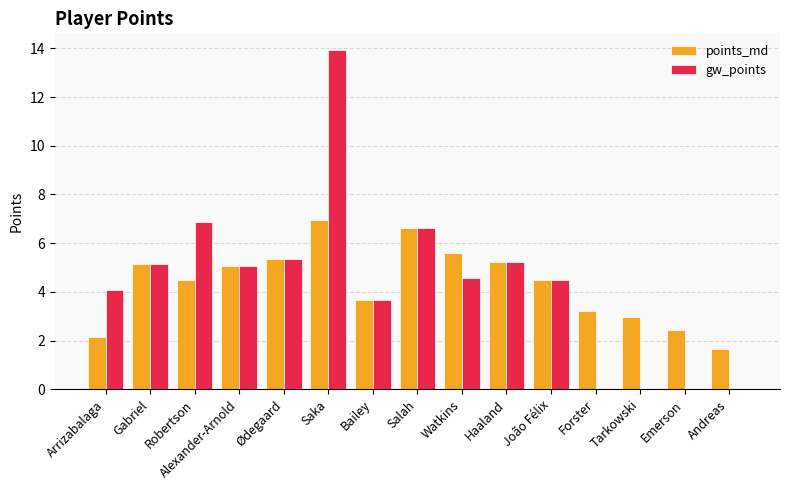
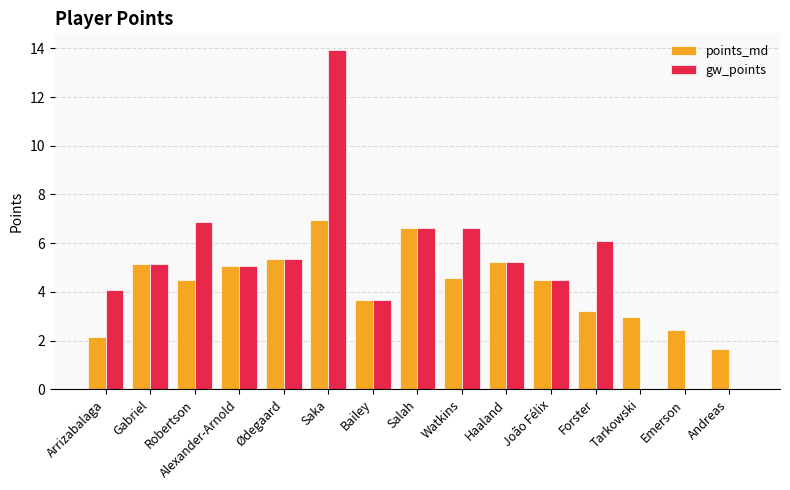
points_md, Watkins: 5.6 -> 4.6
gw_points, Watkins: 4.6 -> 6.6
gw_points, Forster: 0.0 -> 6.1
